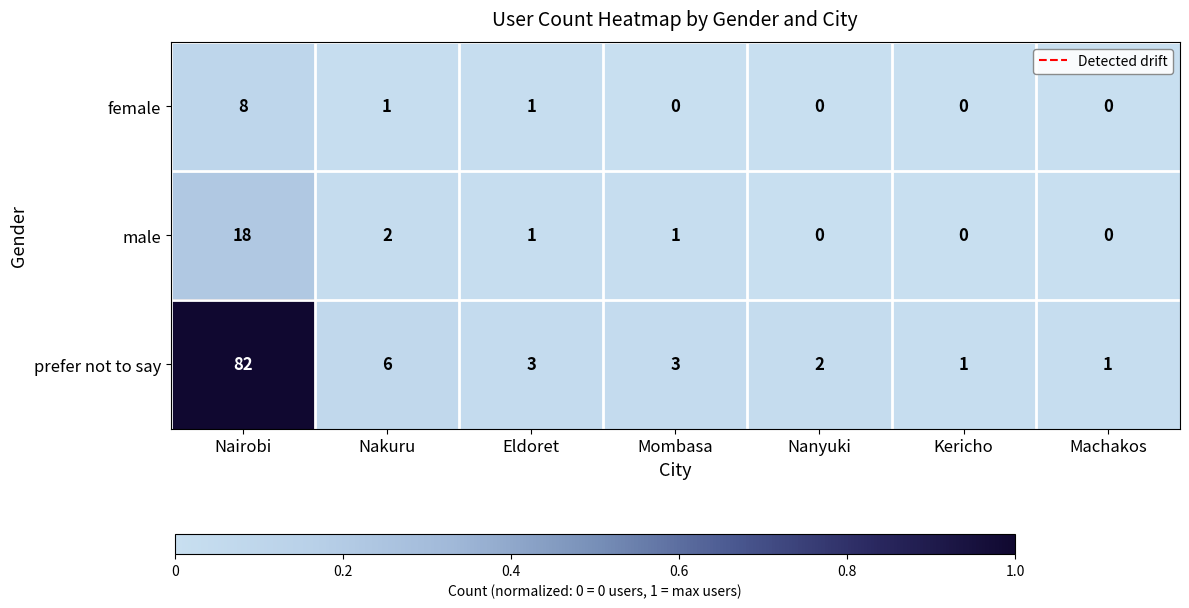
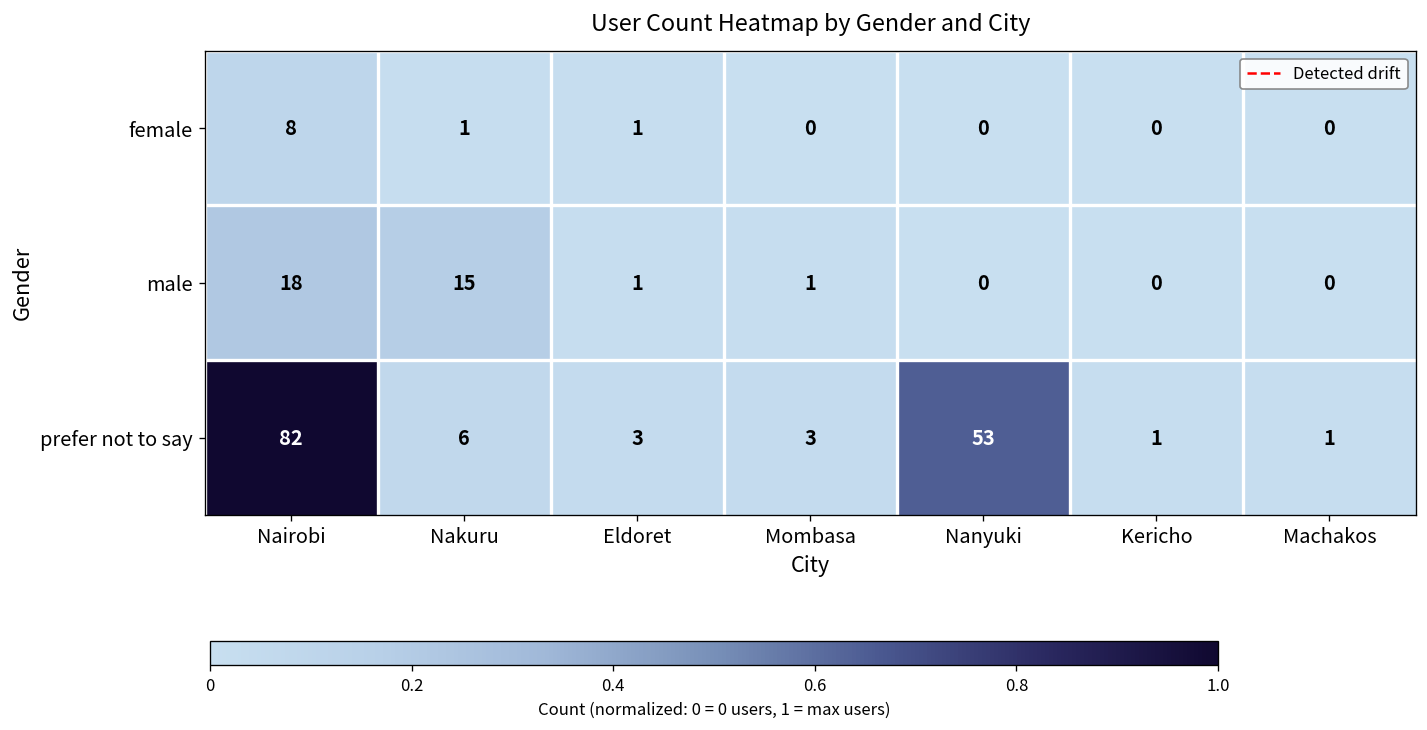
male, Nakuru: 2 -> 15
prefer not to say, Nanyuki: 2 -> 53
